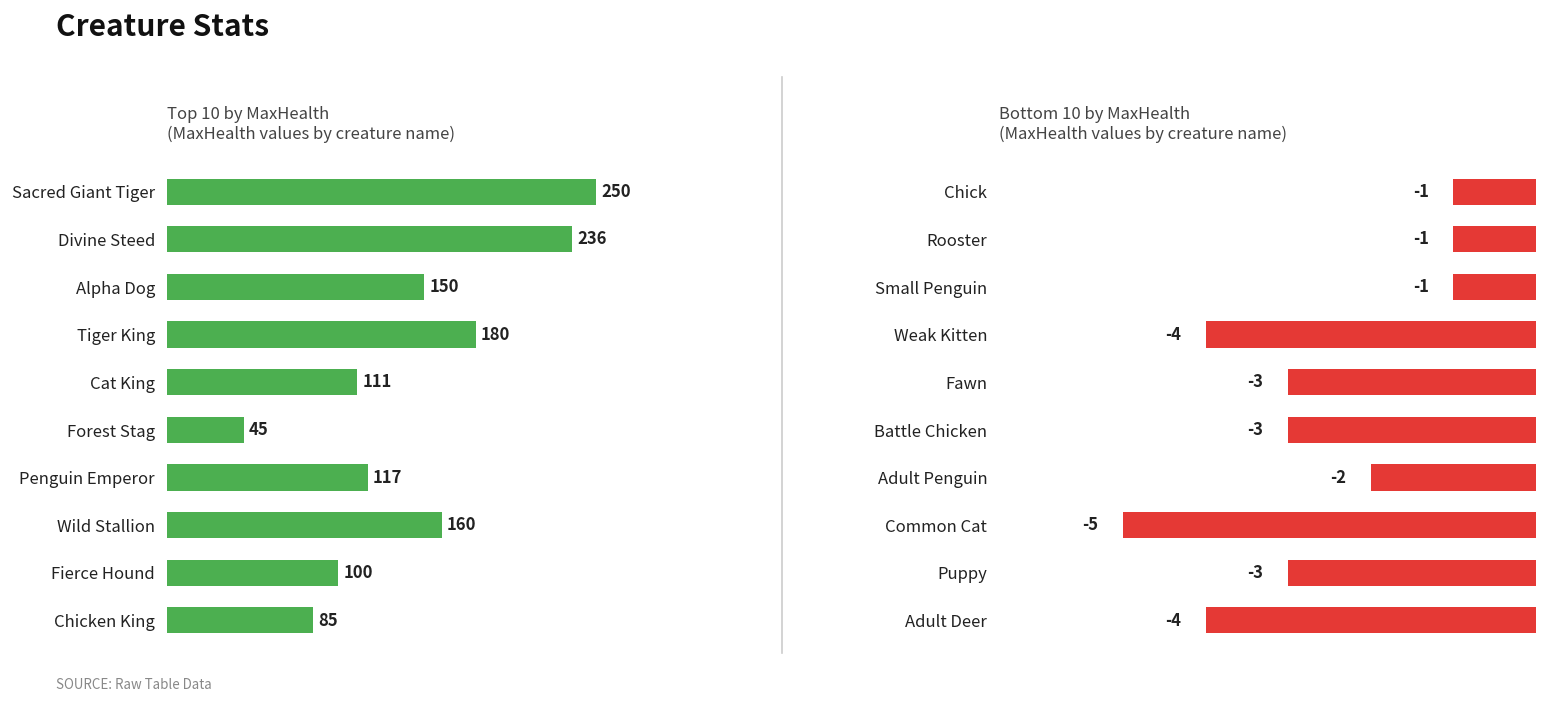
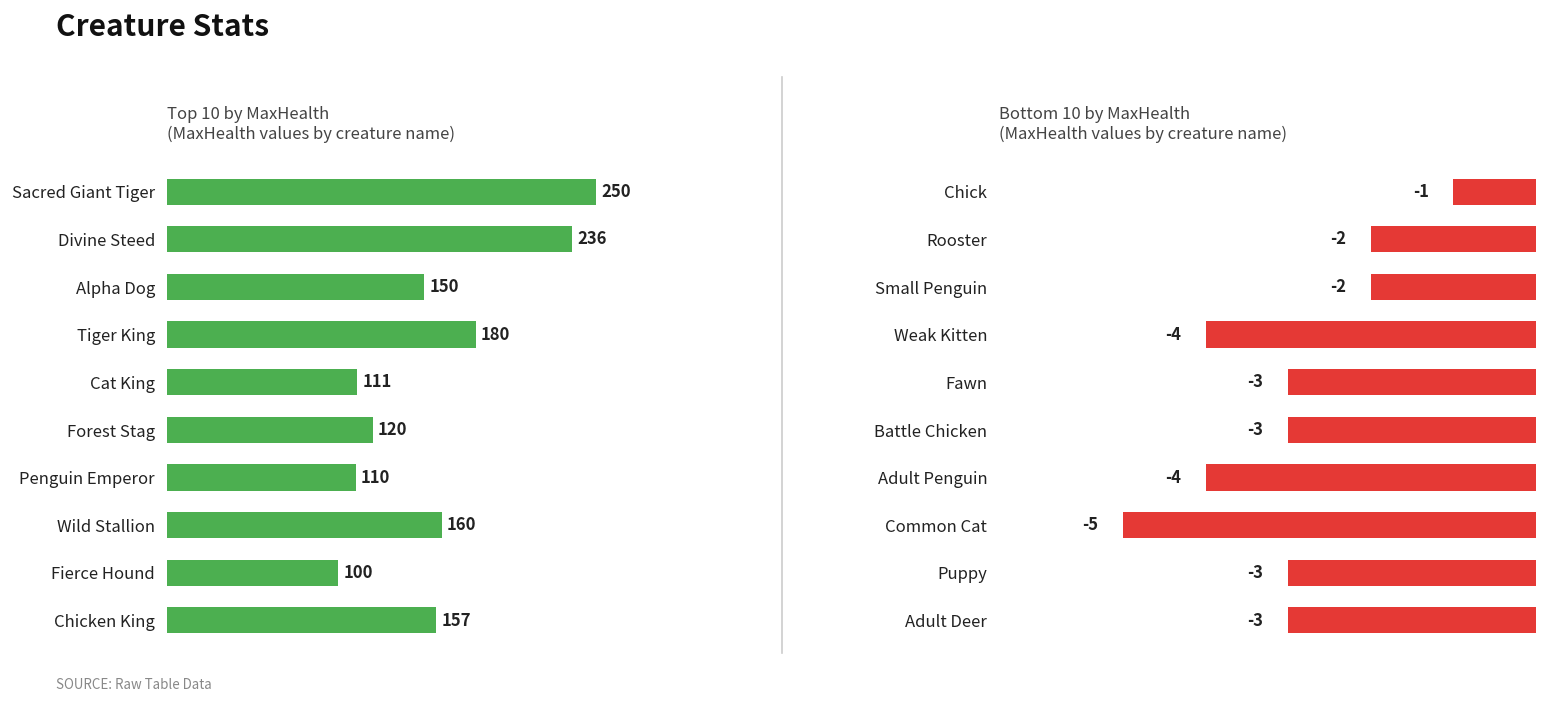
Top 10 by MaxHealth (MaxHealth values by creature name), Forest Stag: 45 -> 120
Top 10 by MaxHealth (MaxHealth values by creature name), Penguin Emperor: 117 -> 110
Top 10 by MaxHealth (MaxHealth values by creature name), Chicken King: 85 -> 157
Bottom 10 by MaxHealth (MaxHealth values by creature name), Rooster: -1 -> -2
Bottom 10 by MaxHealth (MaxHealth values by creature name), Small Penguin: -1 -> -2
Bottom 10 by MaxHealth (MaxHealth values by creature name), Adult Penguin: -2 -> -4
Bottom 10 by MaxHealth (MaxHealth values by creature name), Adult Deer: -4 -> -3
